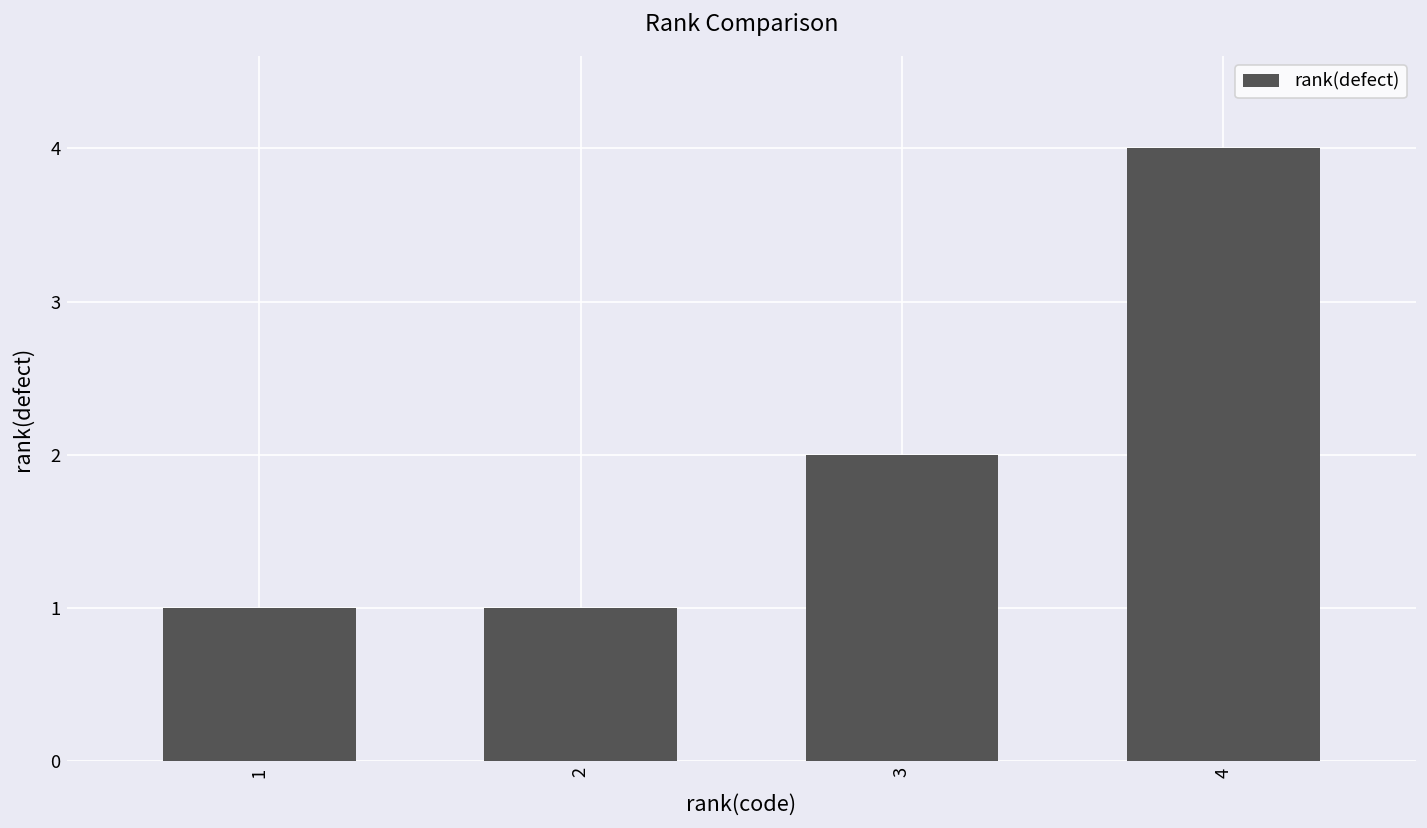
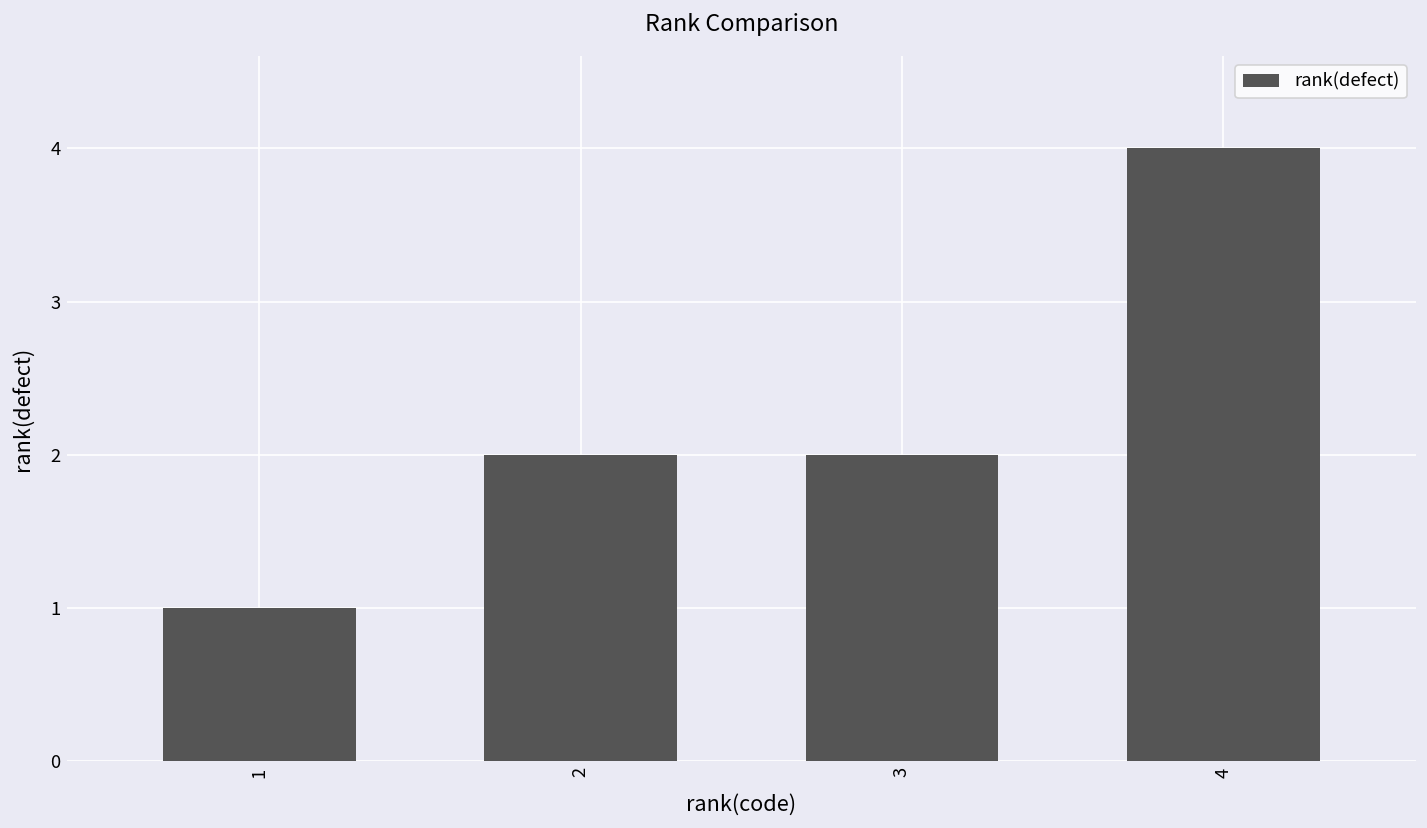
2: 1 -> 2
